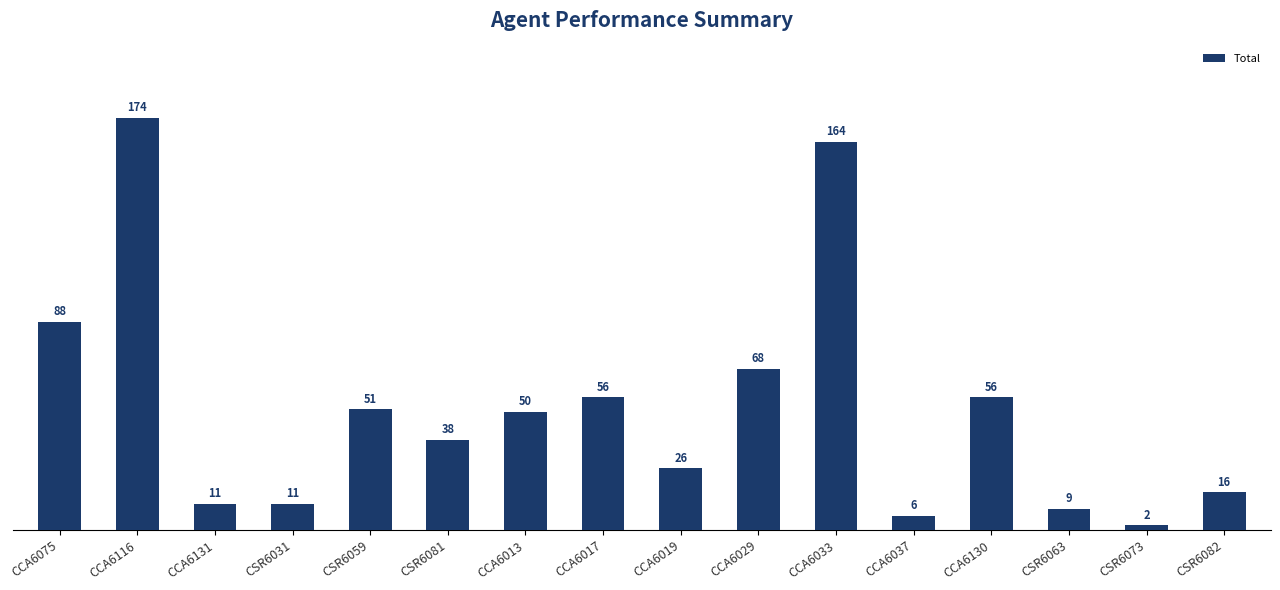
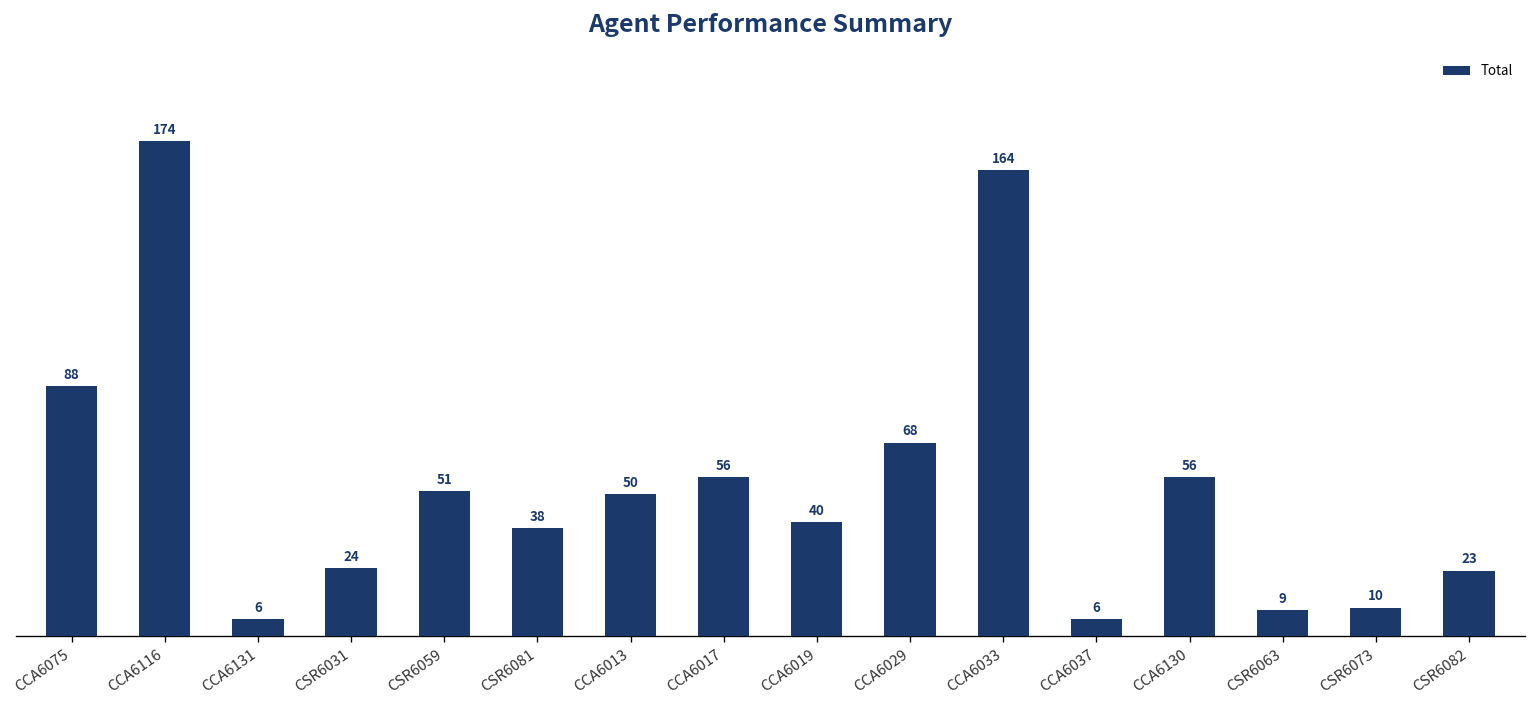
CCA6131: 11 -> 6
CSR6031: 11 -> 24
CCA6019: 26 -> 40
CSR6073: 2 -> 10
CSR6082: 16 -> 23
